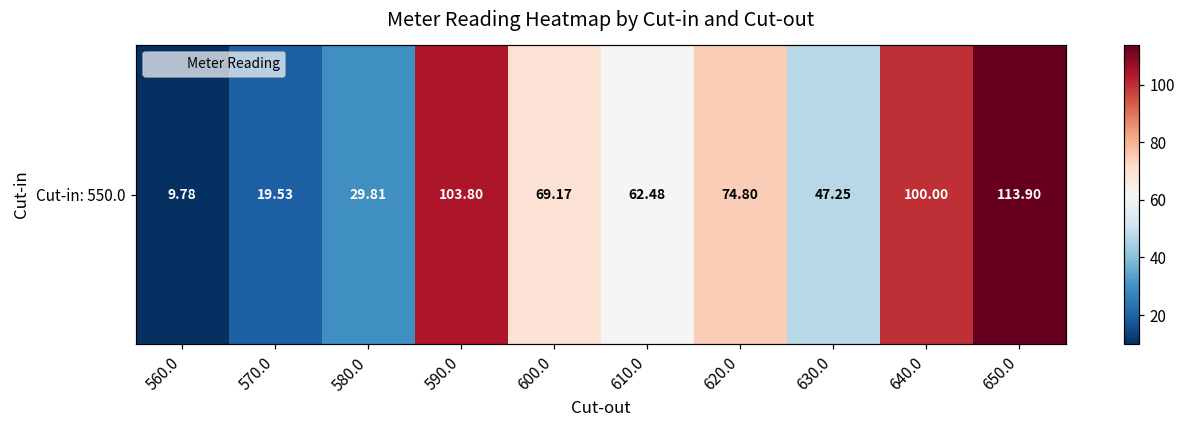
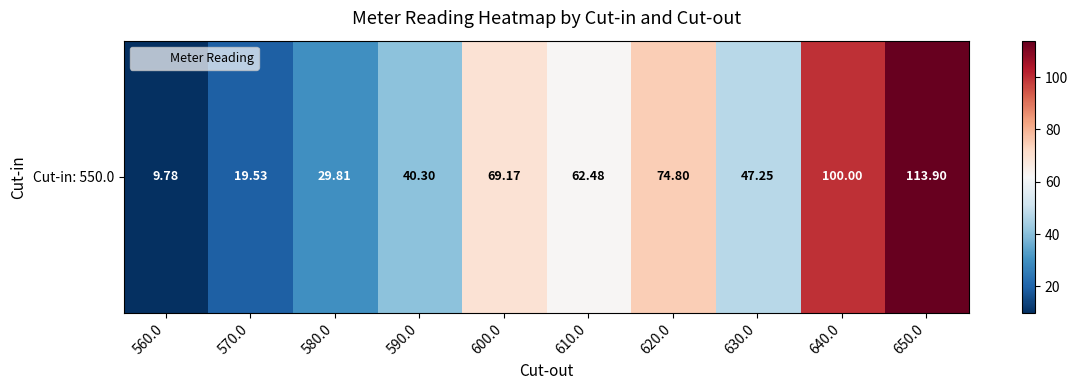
Cut-in: 550.0, 590.0: 103.80 -> 40.30
